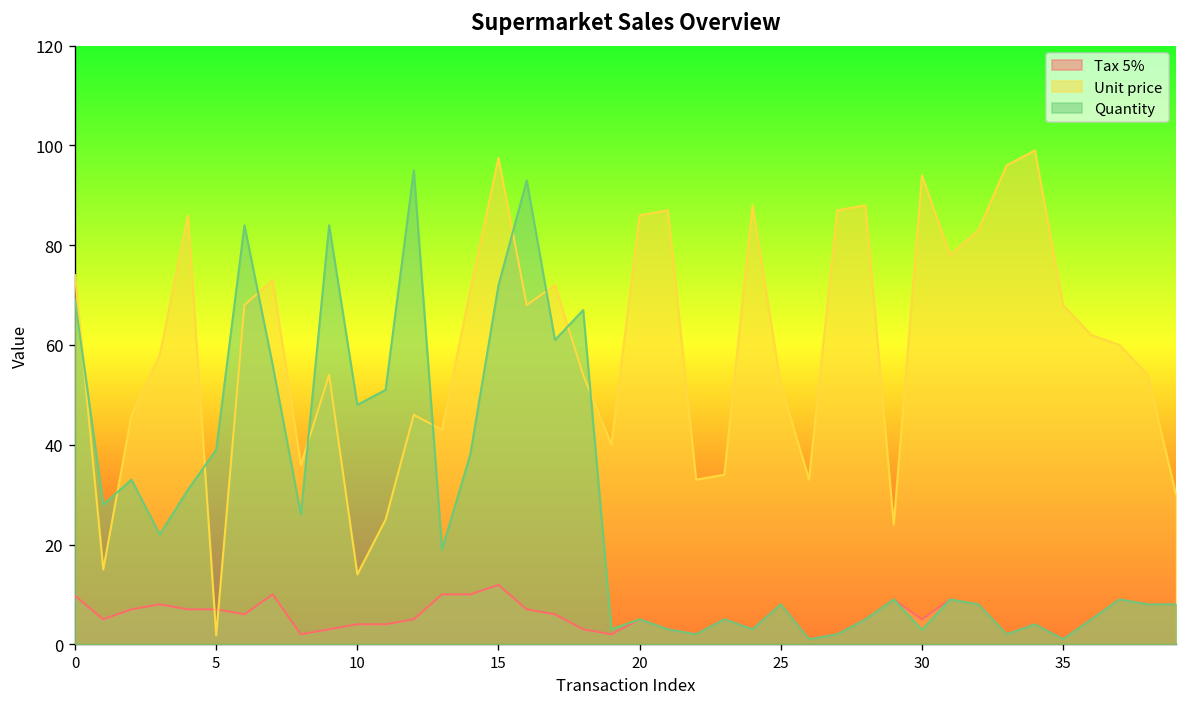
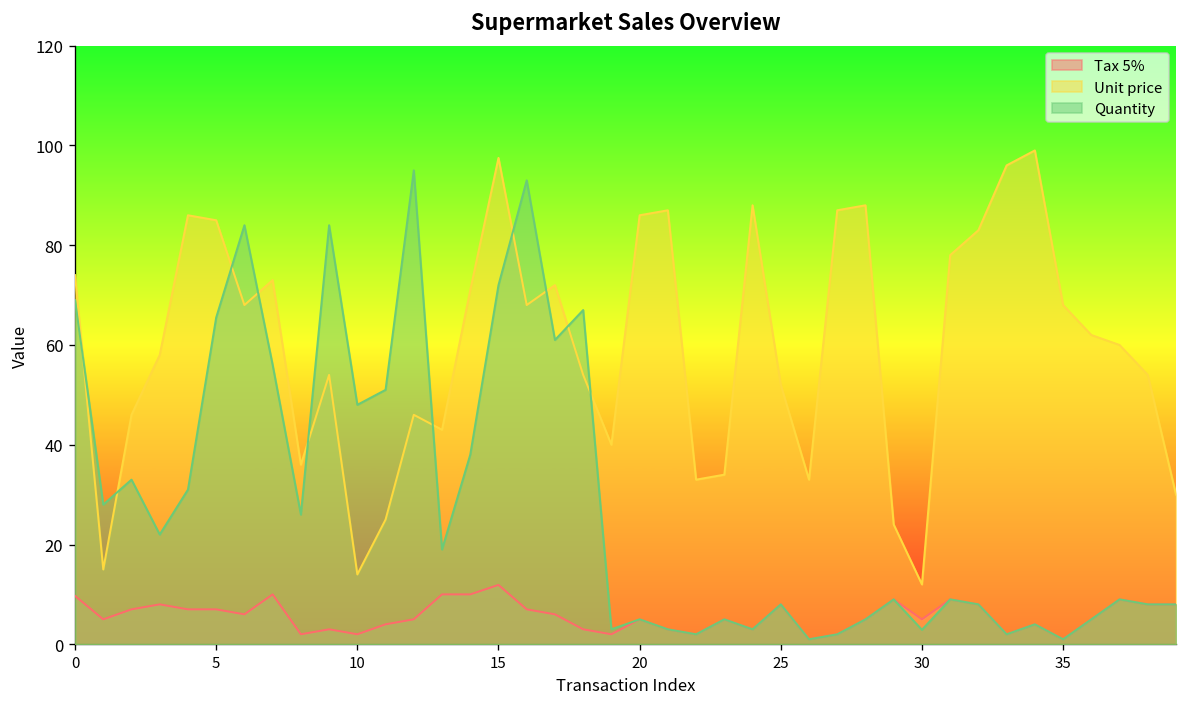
Unit price, 5: 2 -> 85
Quantity, 5: 39 -> 66
Tax 5%, 10: 4 -> 2
Unit price, 30: 94 -> 12
